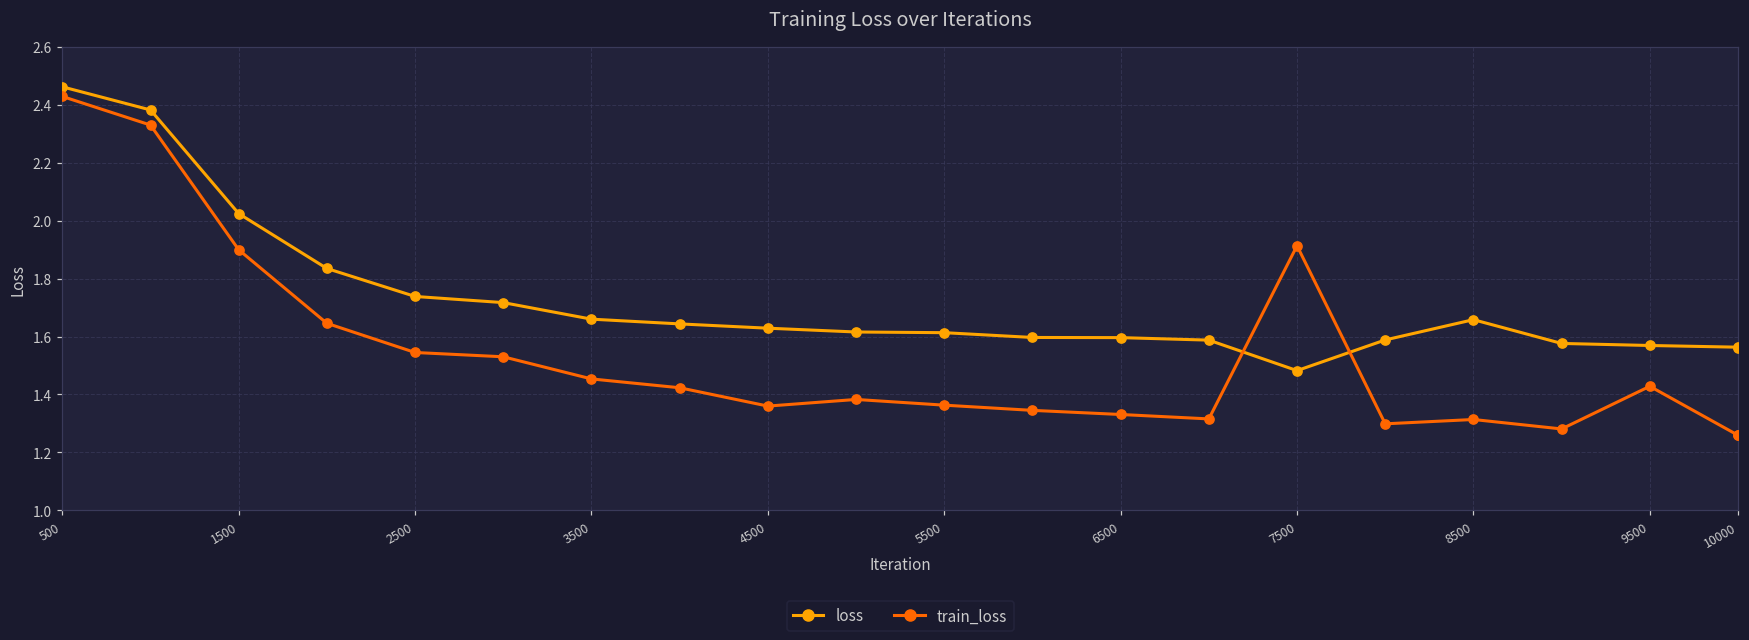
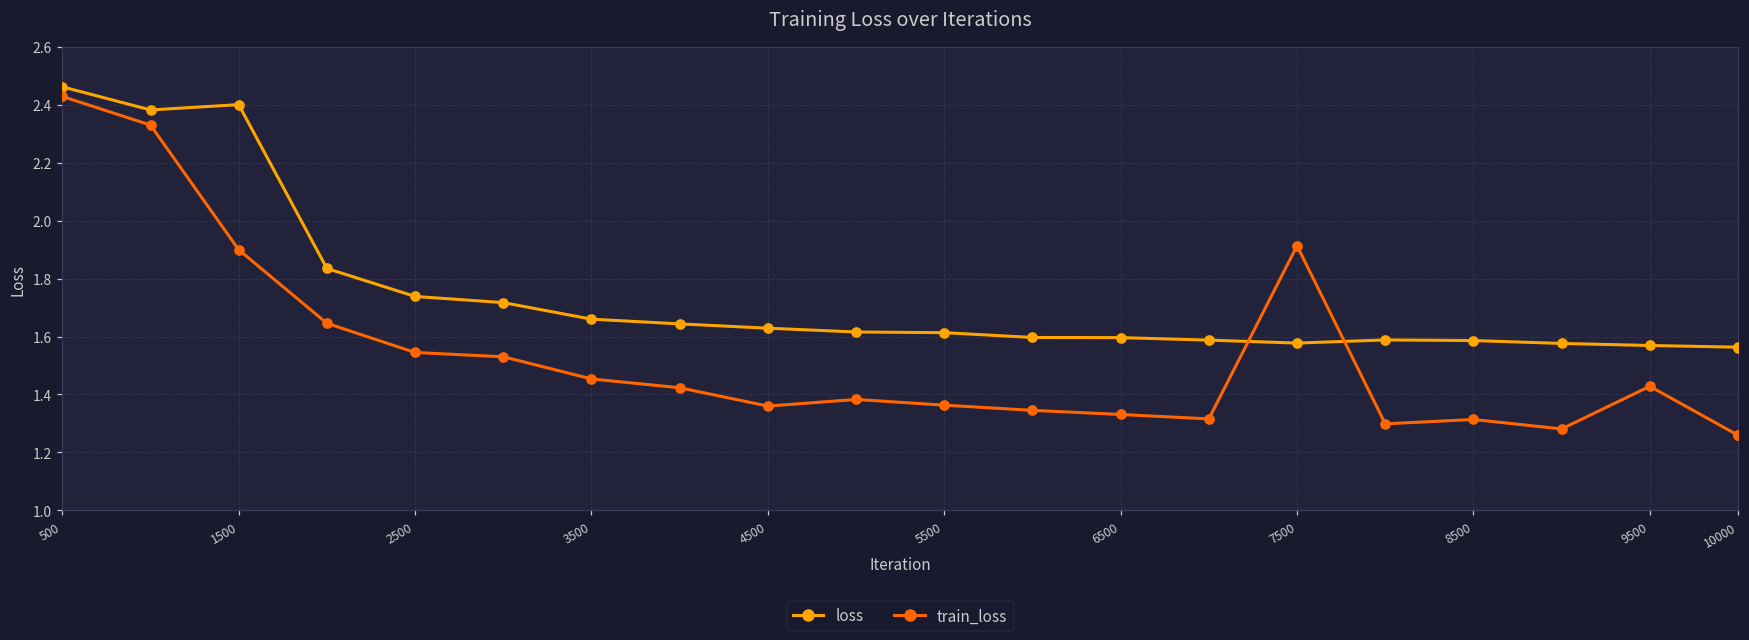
loss, 1500: 2.02 -> 2.40
loss, 7500: 1.48 -> 1.58
loss, 8500: 1.66 -> 1.59
